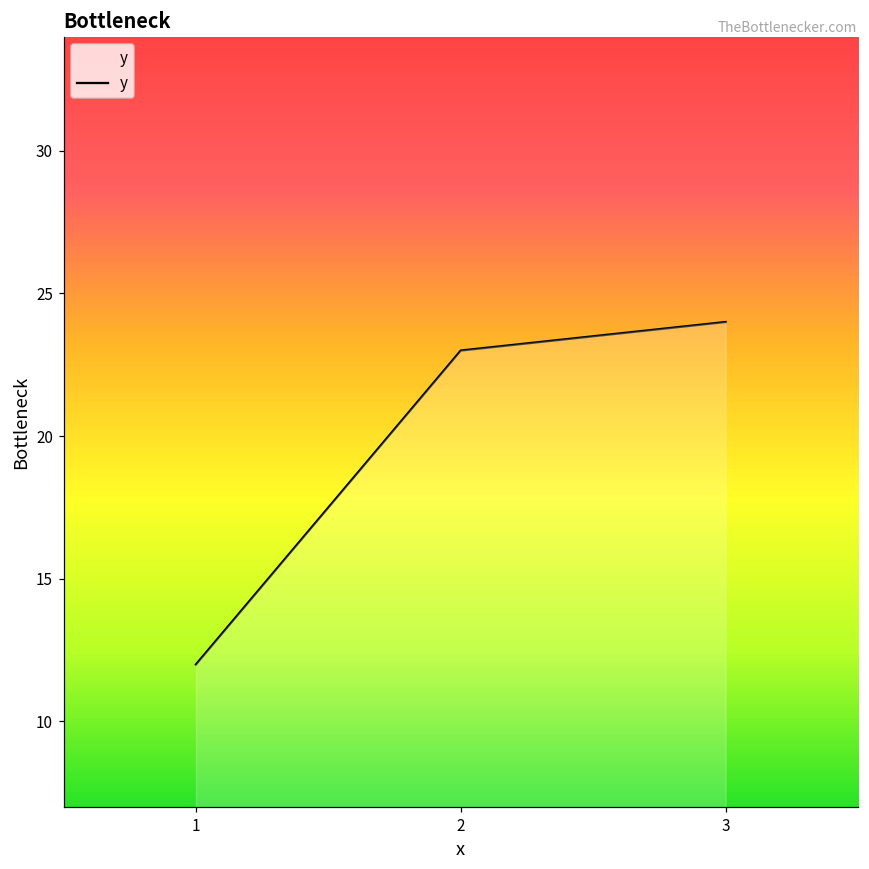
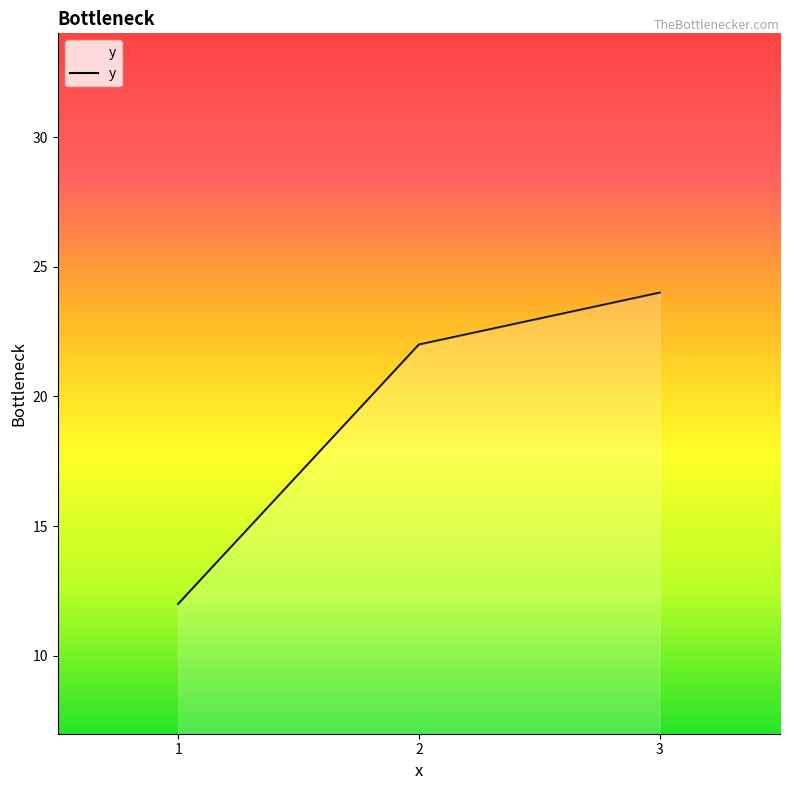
2: 23 -> 22
